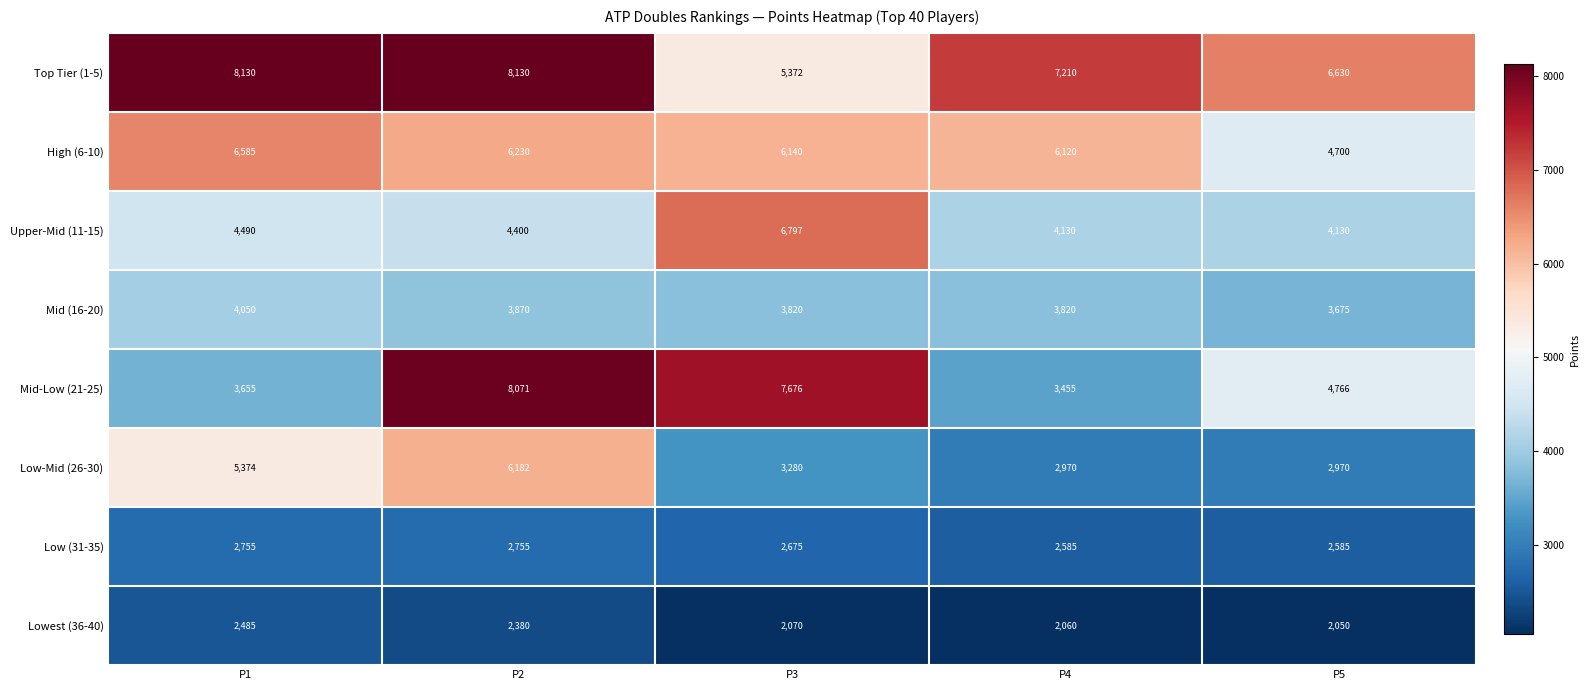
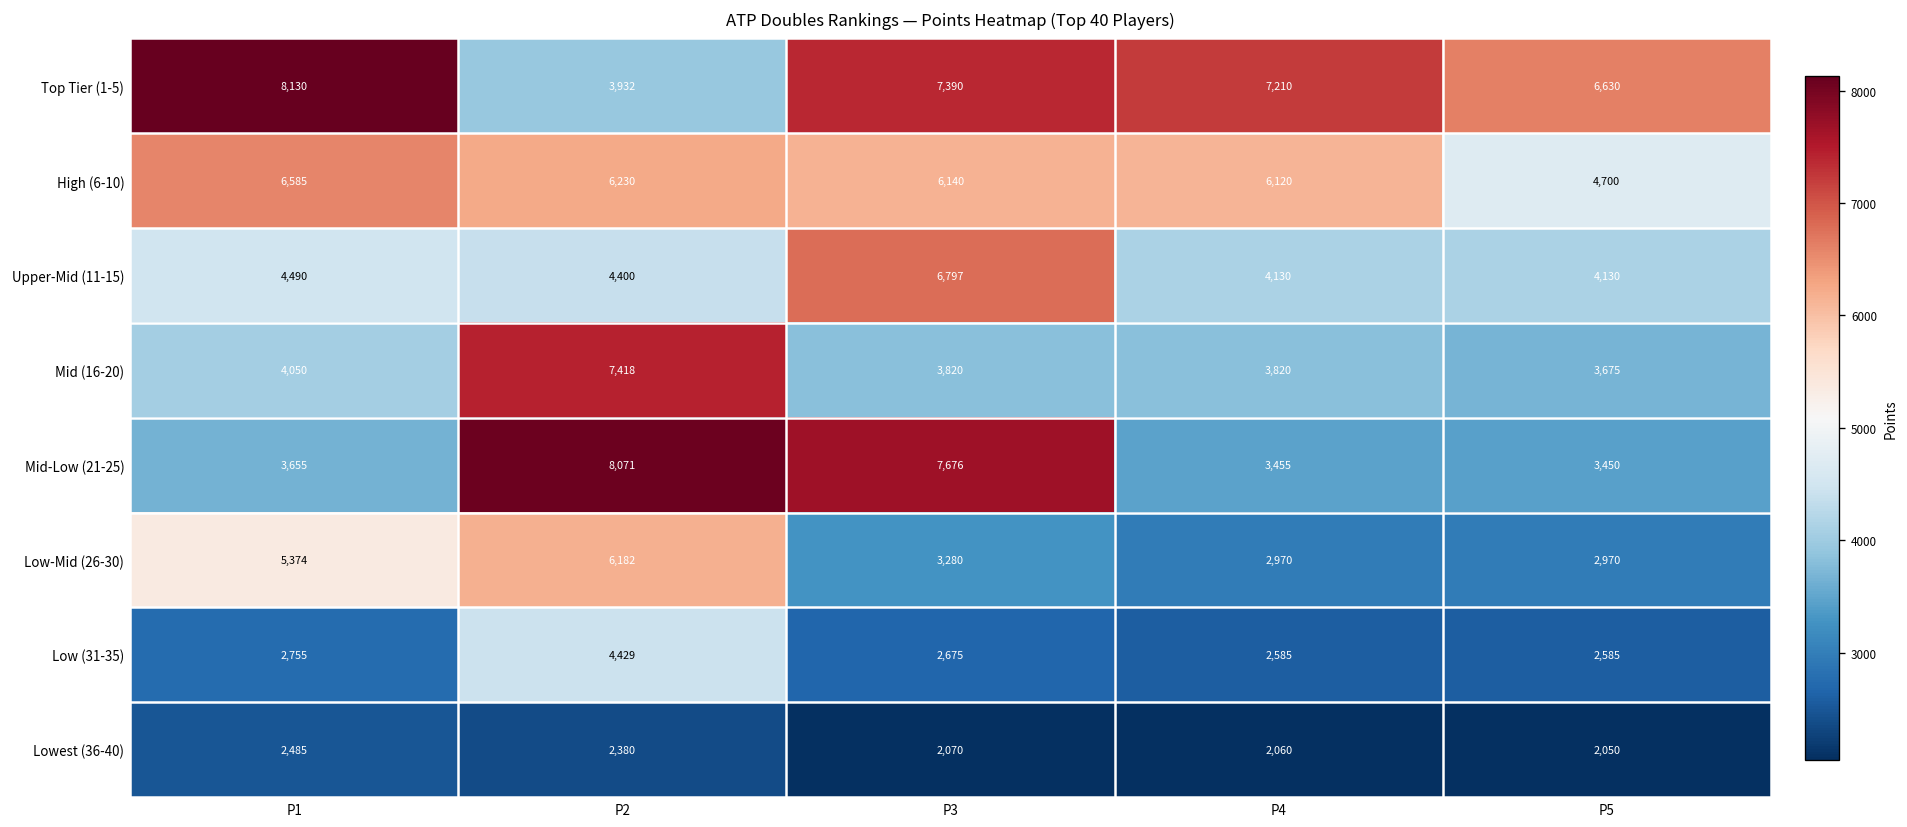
Top Tier (1-5), P2: 8,130 -> 3,932
Top Tier (1-5), P3: 5,372 -> 7,390
Mid (16-20), P2: 3,870 -> 7,418
Mid-Low (21-25), P5: 4,766 -> 3,450
Low (31-35), P2: 2,755 -> 4,429
